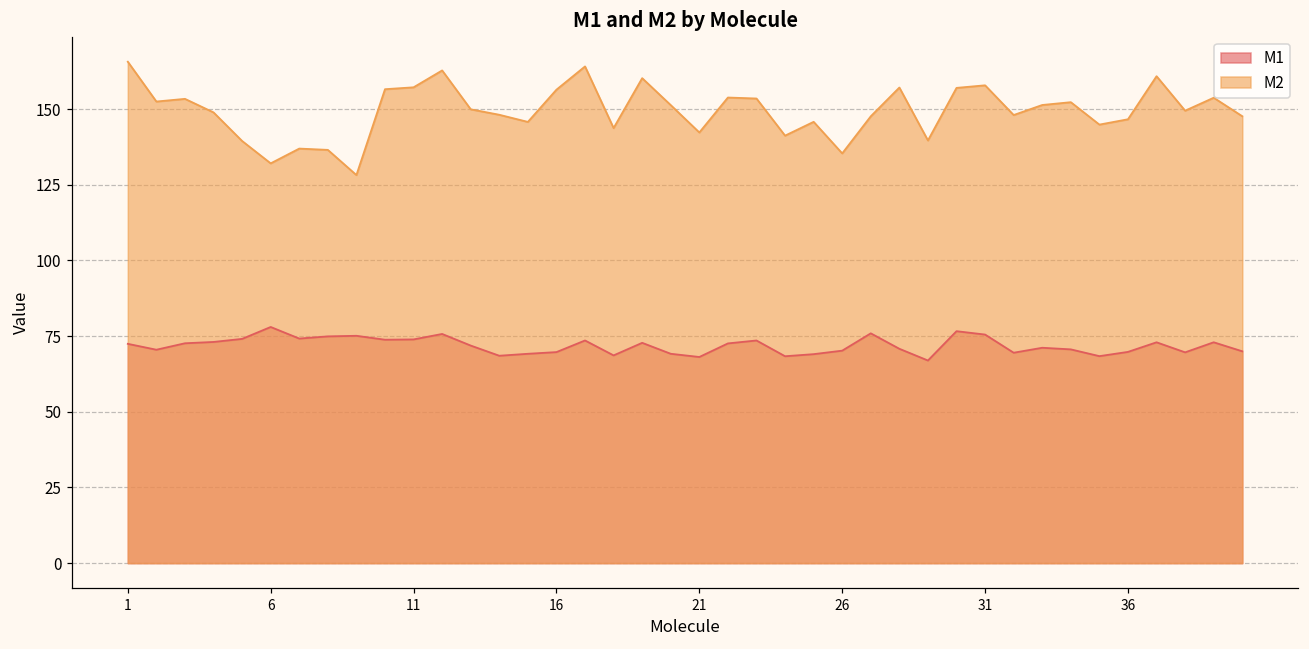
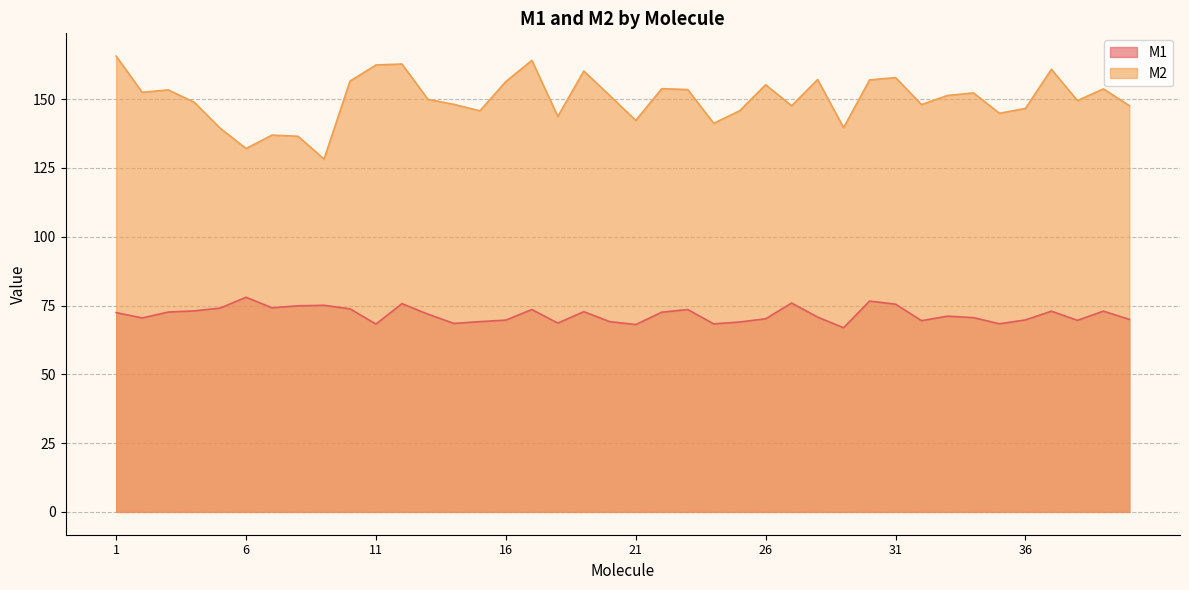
M1, 11: 74 -> 68
M2, 11: 157 -> 162
M2, 26: 135 -> 155
